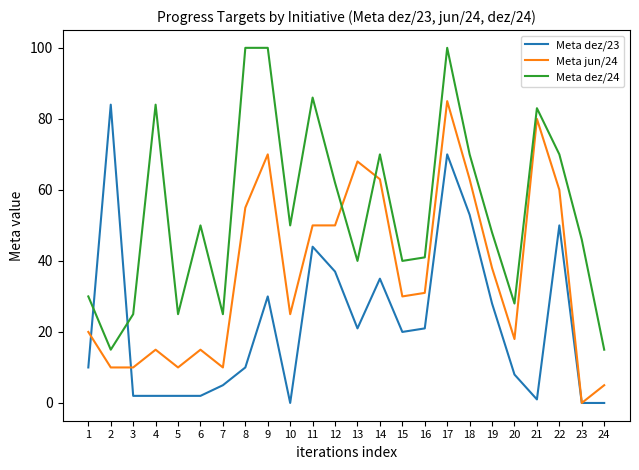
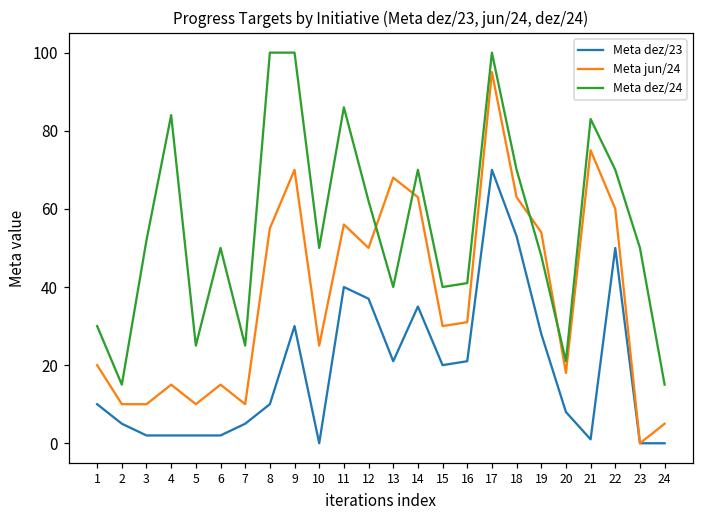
Meta dez/23, 2: 84 -> 5
Meta dez/24, 3: 25 -> 52
Meta dez/23, 11: 44 -> 40
Meta jun/24, 11: 50 -> 56
Meta jun/24, 17: 85 -> 95
Meta jun/24, 19: 38 -> 54
Meta dez/24, 20: 28 -> 21
Meta jun/24, 21: 80 -> 75
Meta dez/24, 23: 46 -> 50
